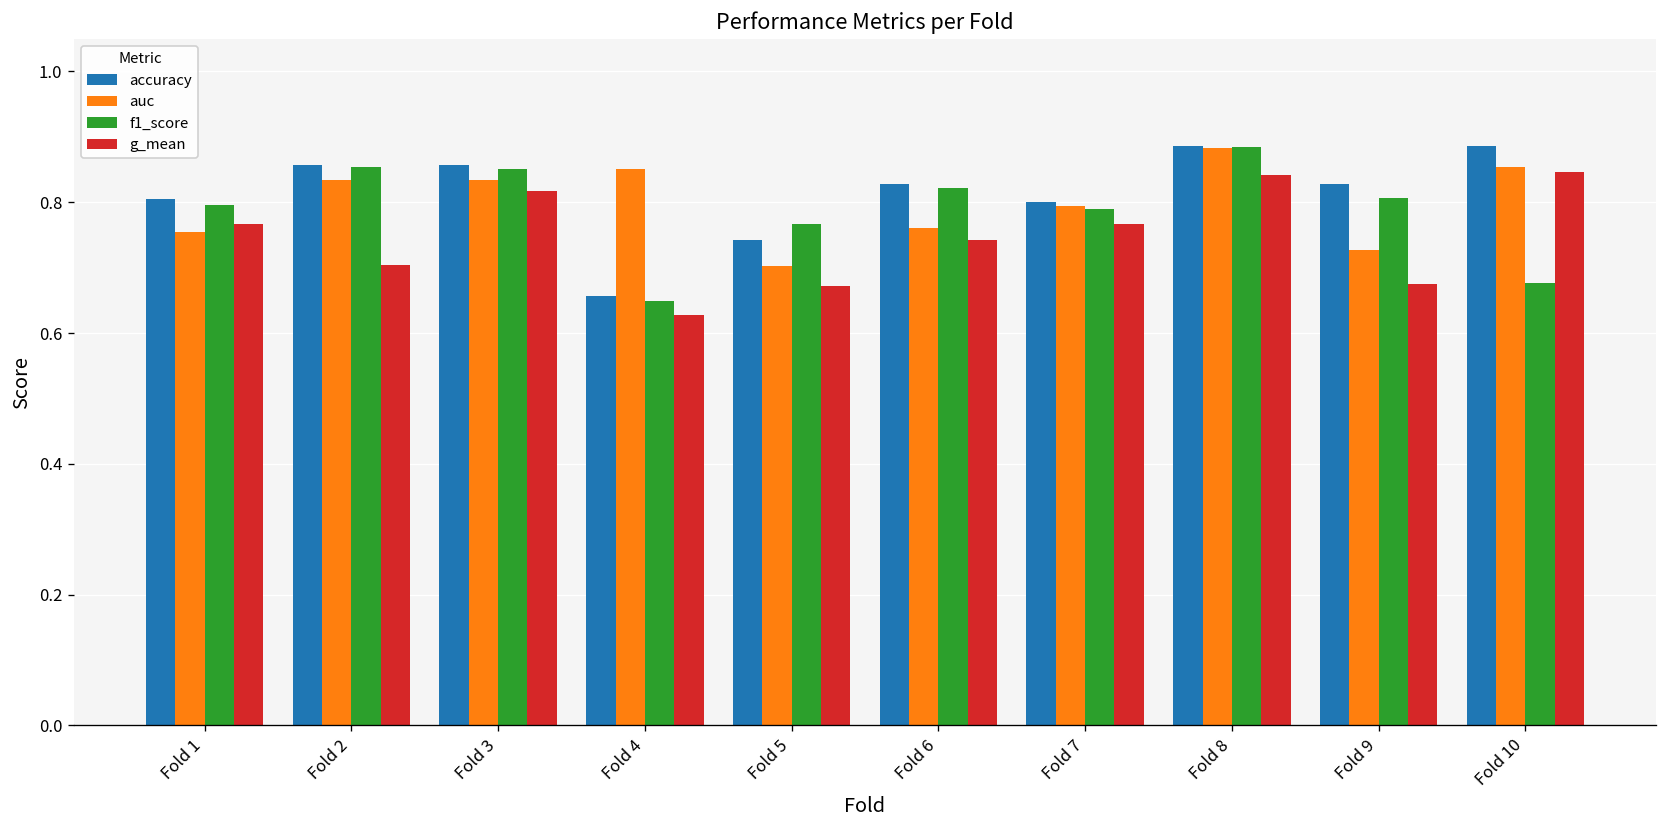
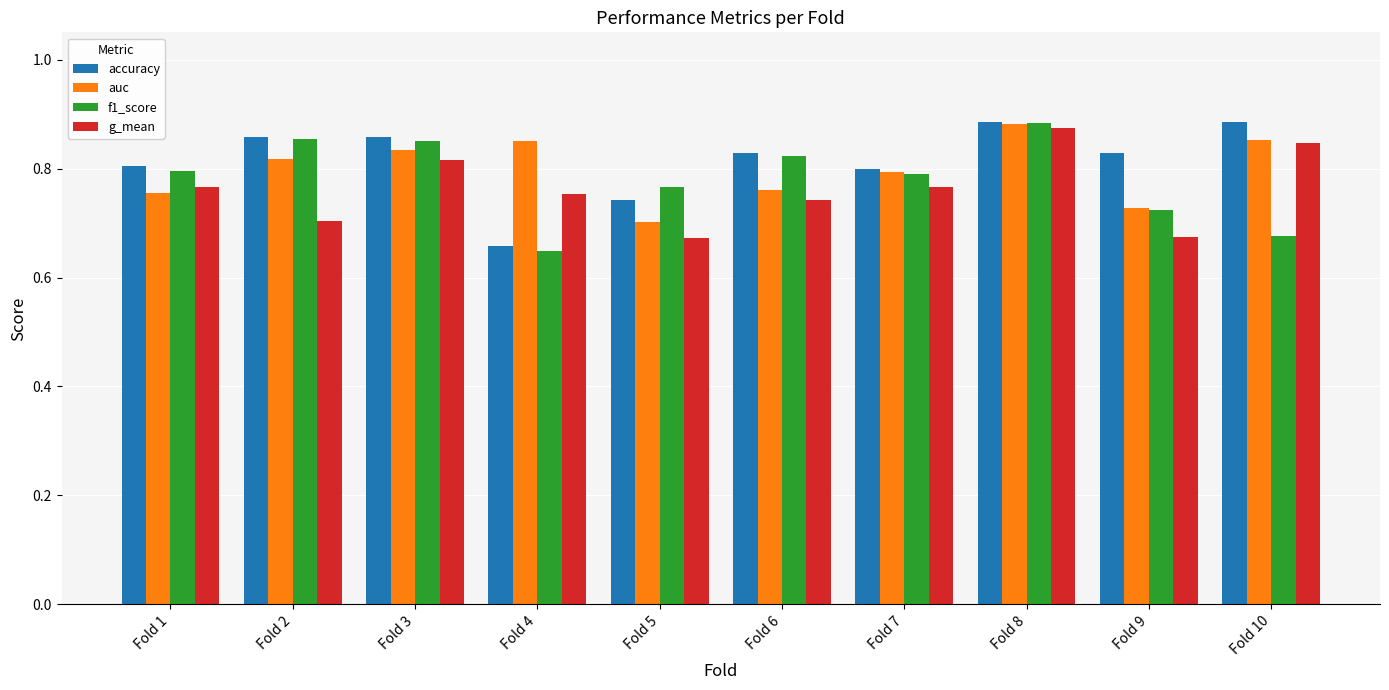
auc, Fold 2: 0.83 -> 0.82
g_mean, Fold 4: 0.63 -> 0.75
g_mean, Fold 8: 0.84 -> 0.87
f1_score, Fold 9: 0.81 -> 0.72
